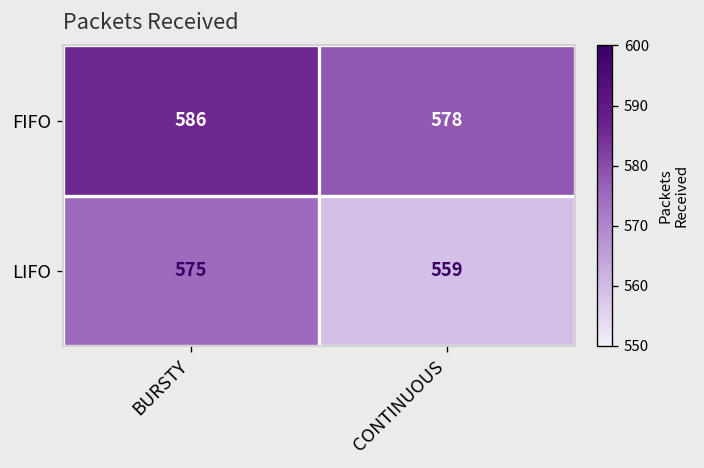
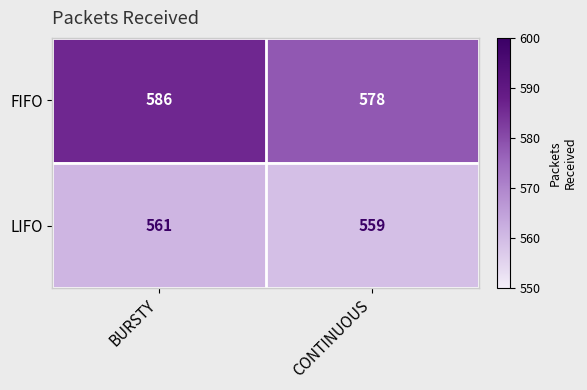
LIFO, BURSTY: 575 -> 561
